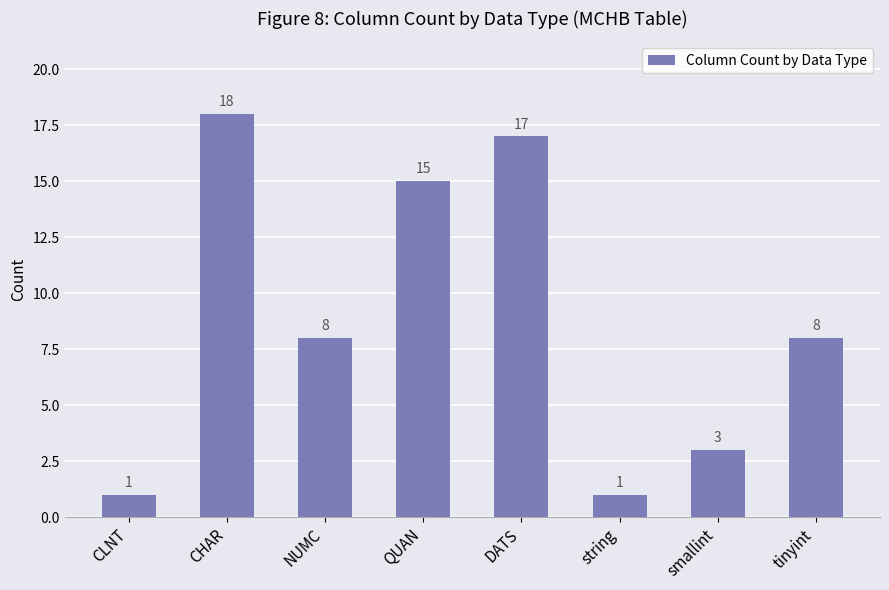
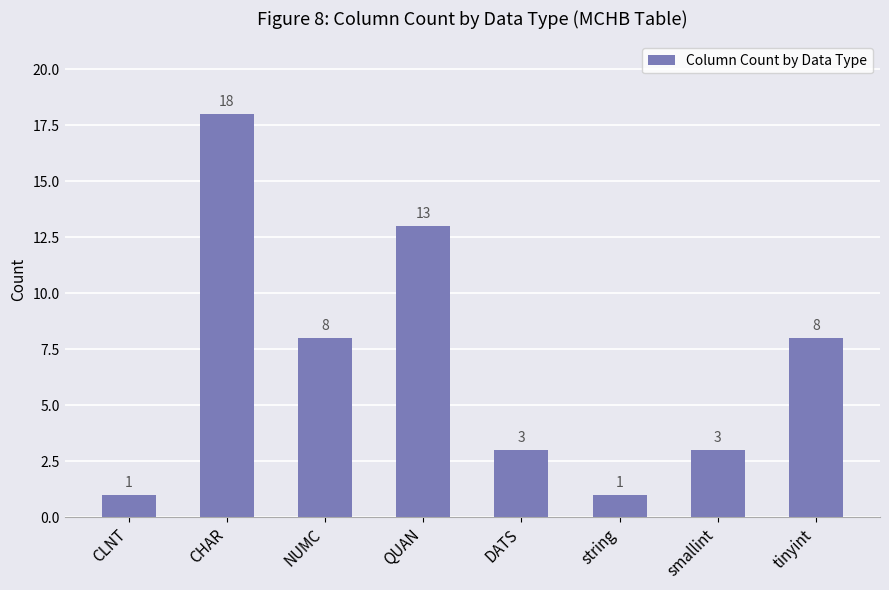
QUAN: 15 -> 13
DATS: 17 -> 3
